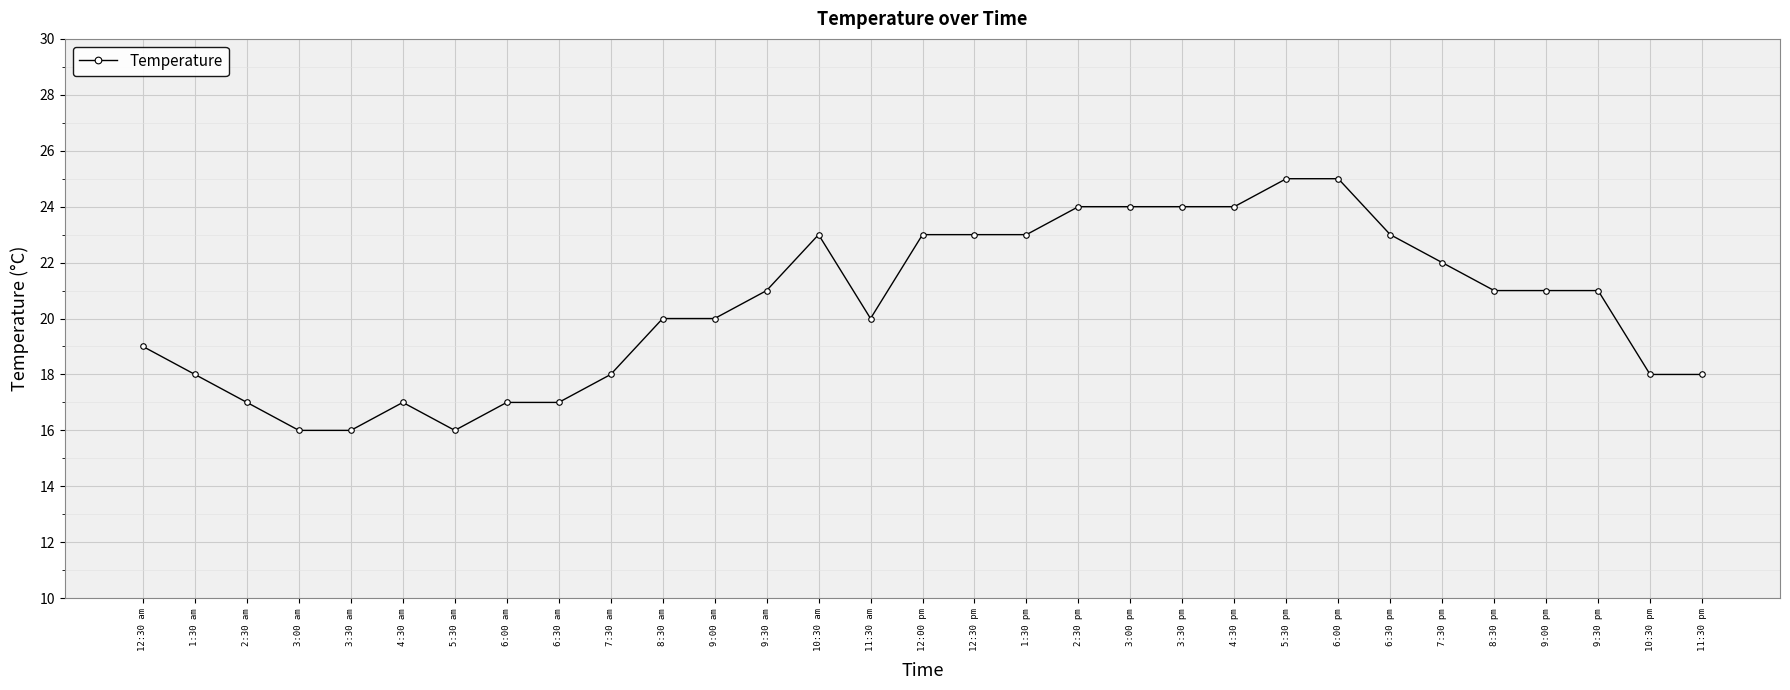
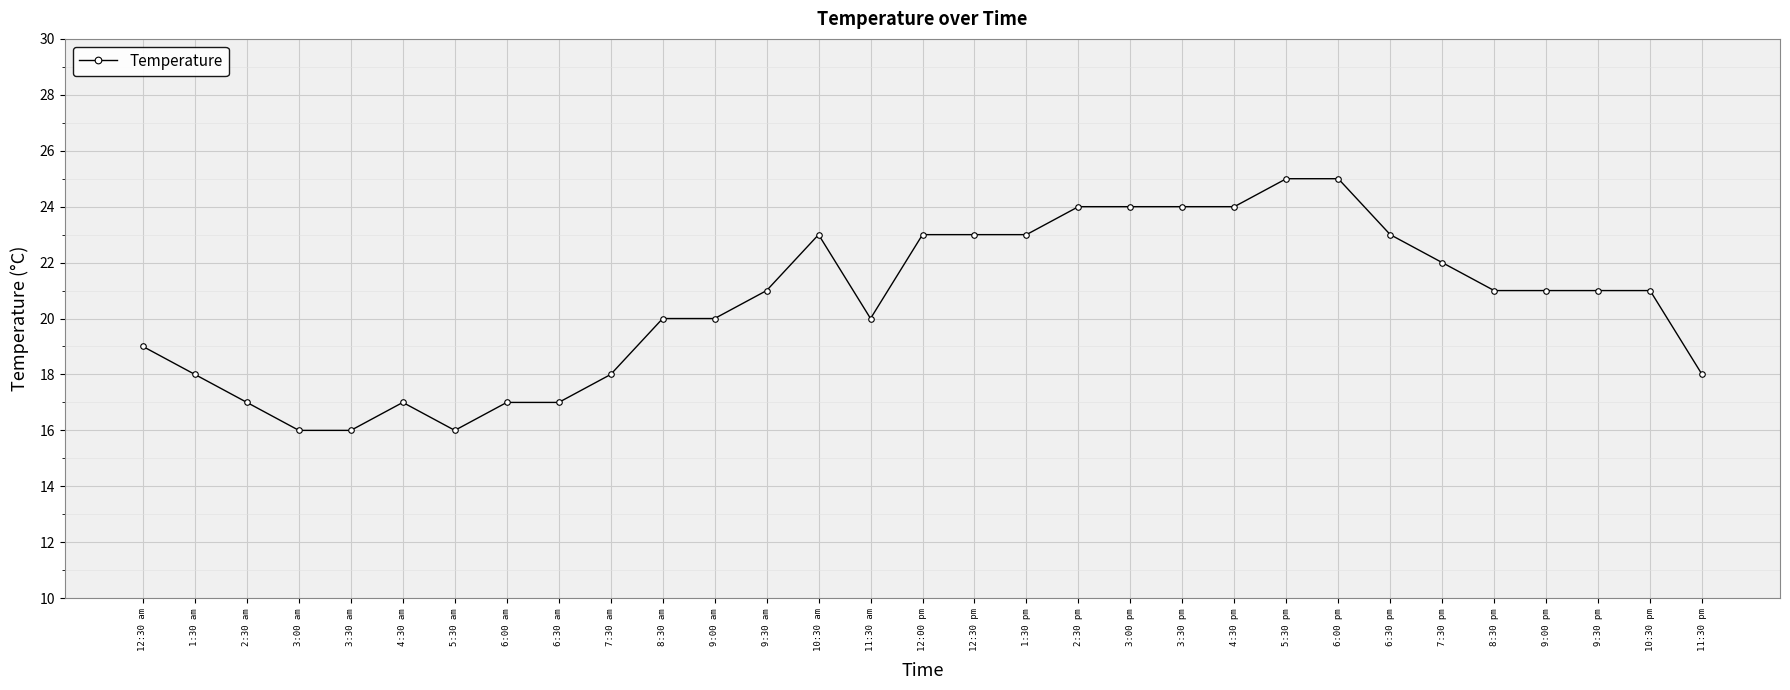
10:30 pm: 18 -> 21
